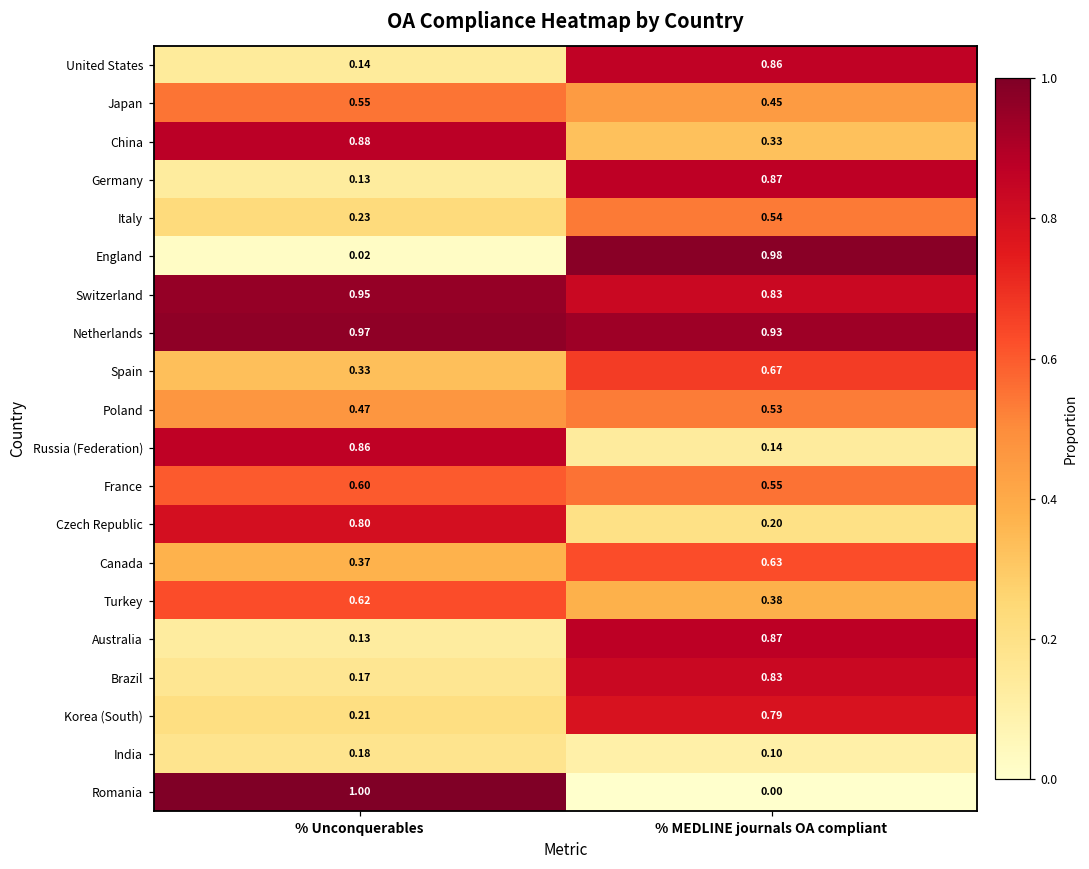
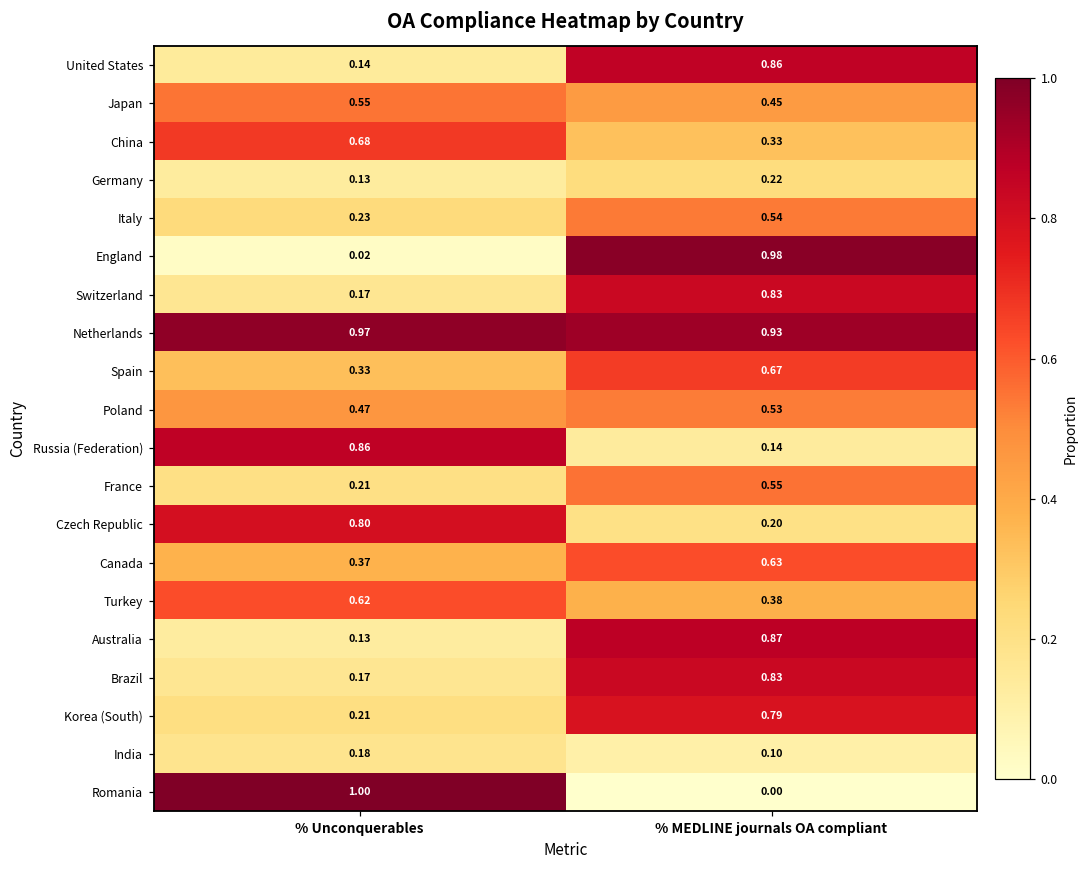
China, % Unconquerables: 0.88 -> 0.68
Germany, % MEDLINE journals OA compliant: 0.87 -> 0.22
Switzerland, % Unconquerables: 0.95 -> 0.17
France, % Unconquerables: 0.60 -> 0.21
